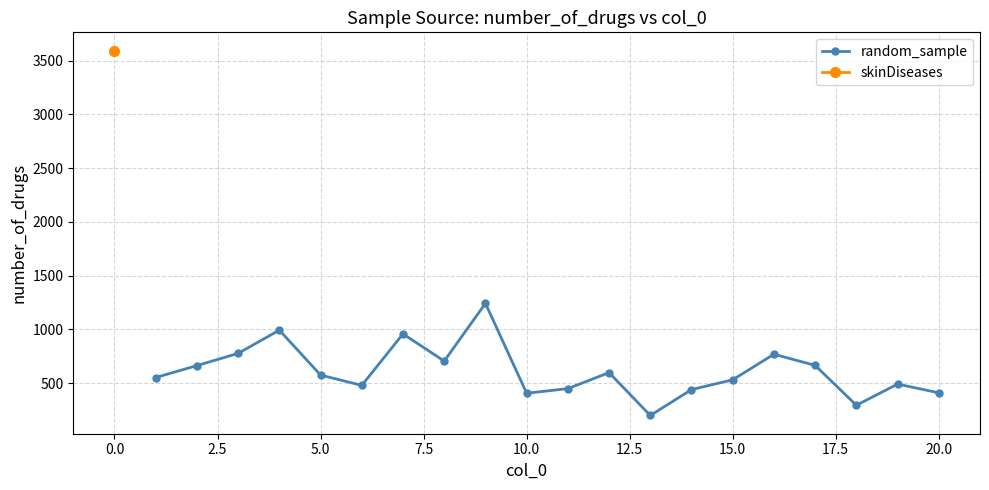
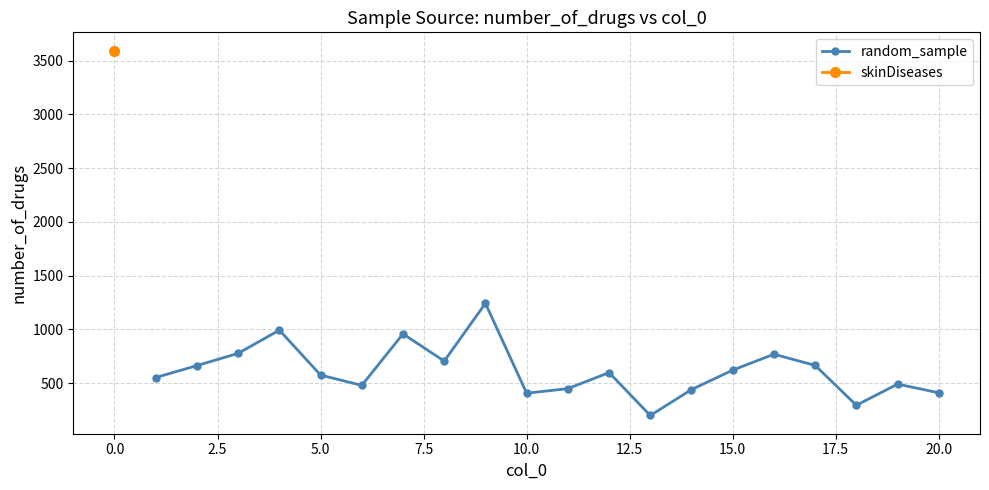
random_sample, 15.0: 530 -> 620
